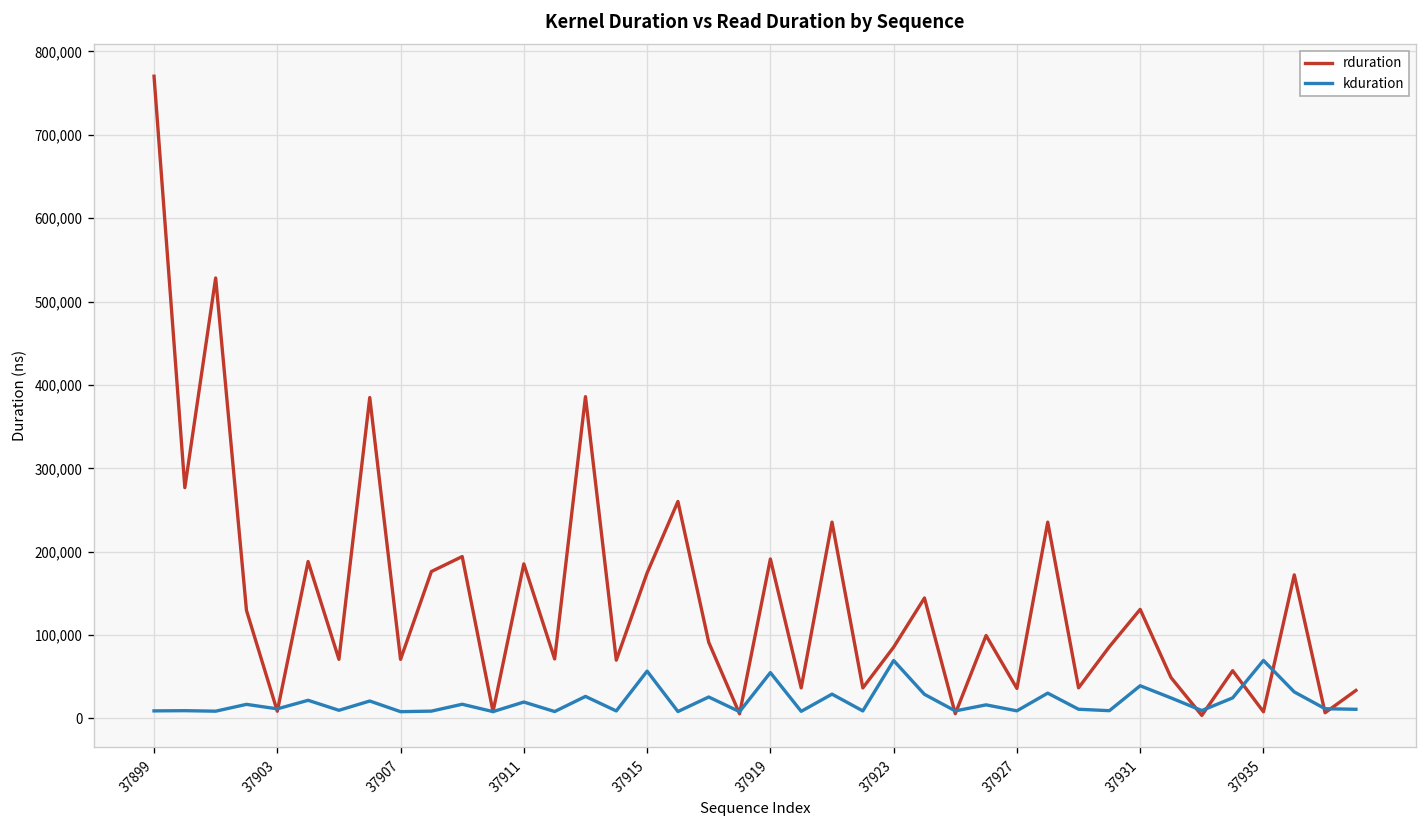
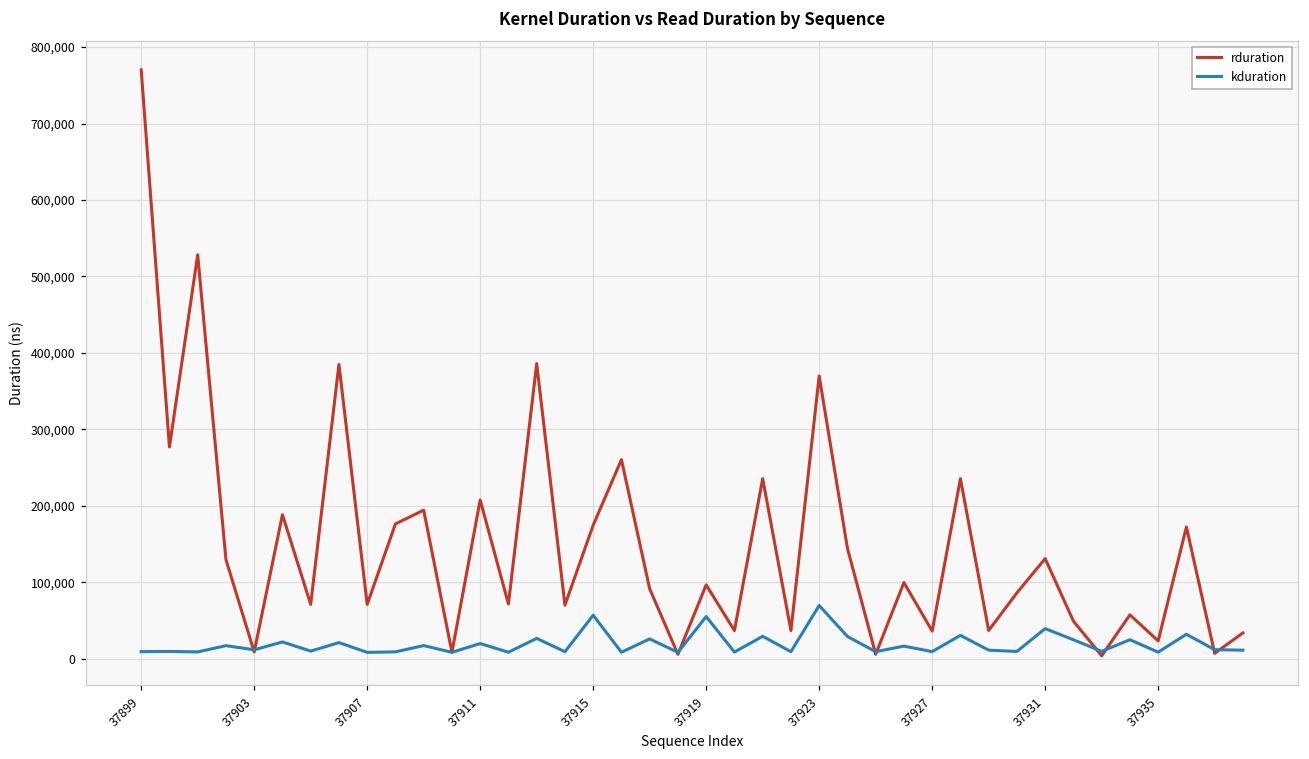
rduration, 37911: 190,000 -> 210,000
rduration, 37919: 190,000 -> 100,000
rduration, 37923: 90,000 -> 370,000
rduration, 37935: 10,000 -> 20,000
kduration, 37935: 70,000 -> 10,000
